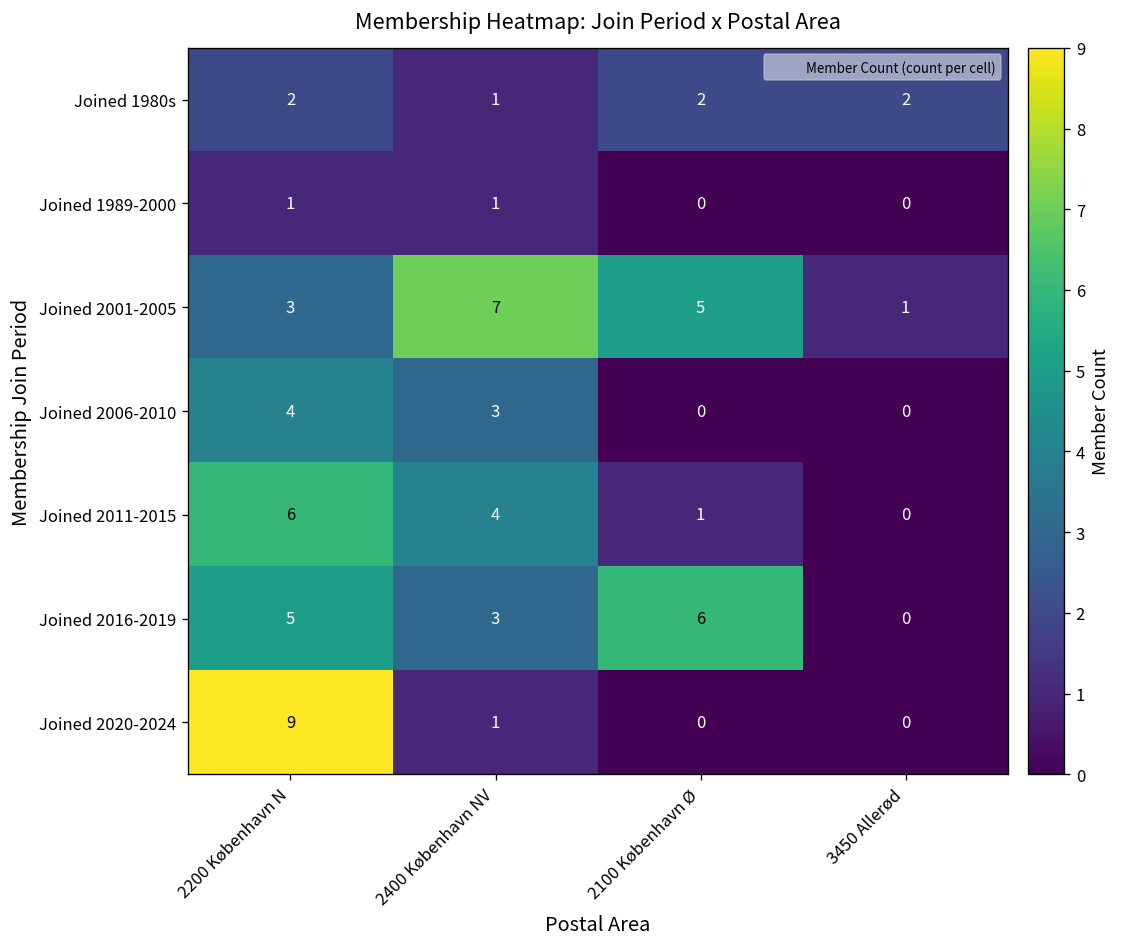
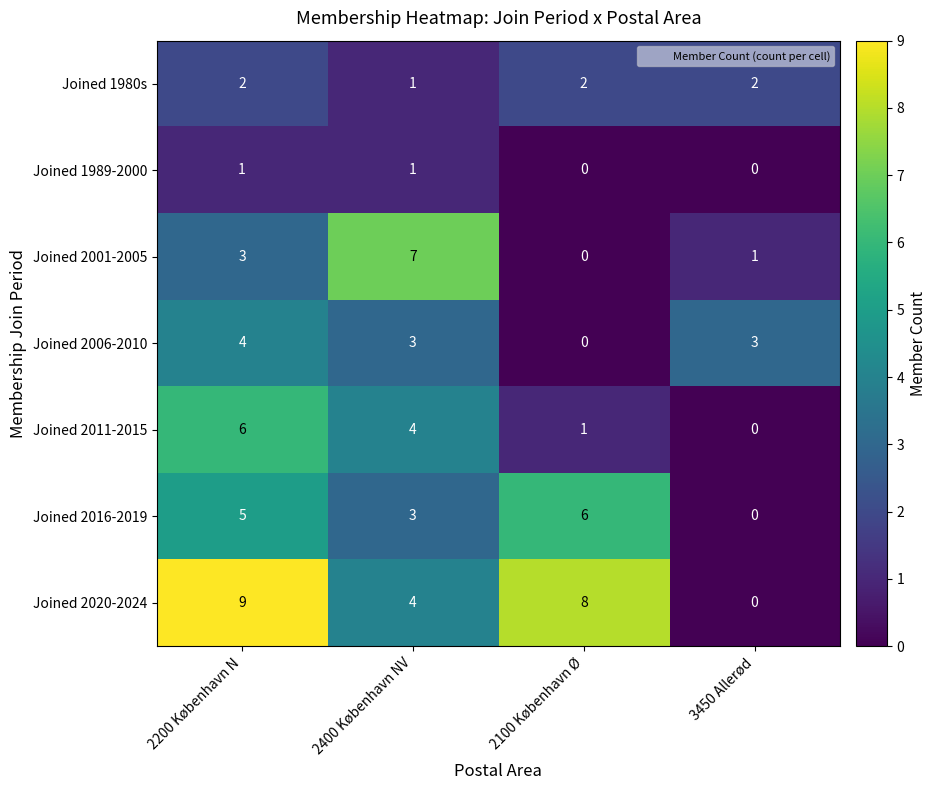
Joined 2001-2005, 2100 København Ø: 5 -> 0
Joined 2006-2010, 3450 Allerød: 0 -> 3
Joined 2020-2024, 2400 København NV: 1 -> 4
Joined 2020-2024, 2100 København Ø: 0 -> 8
